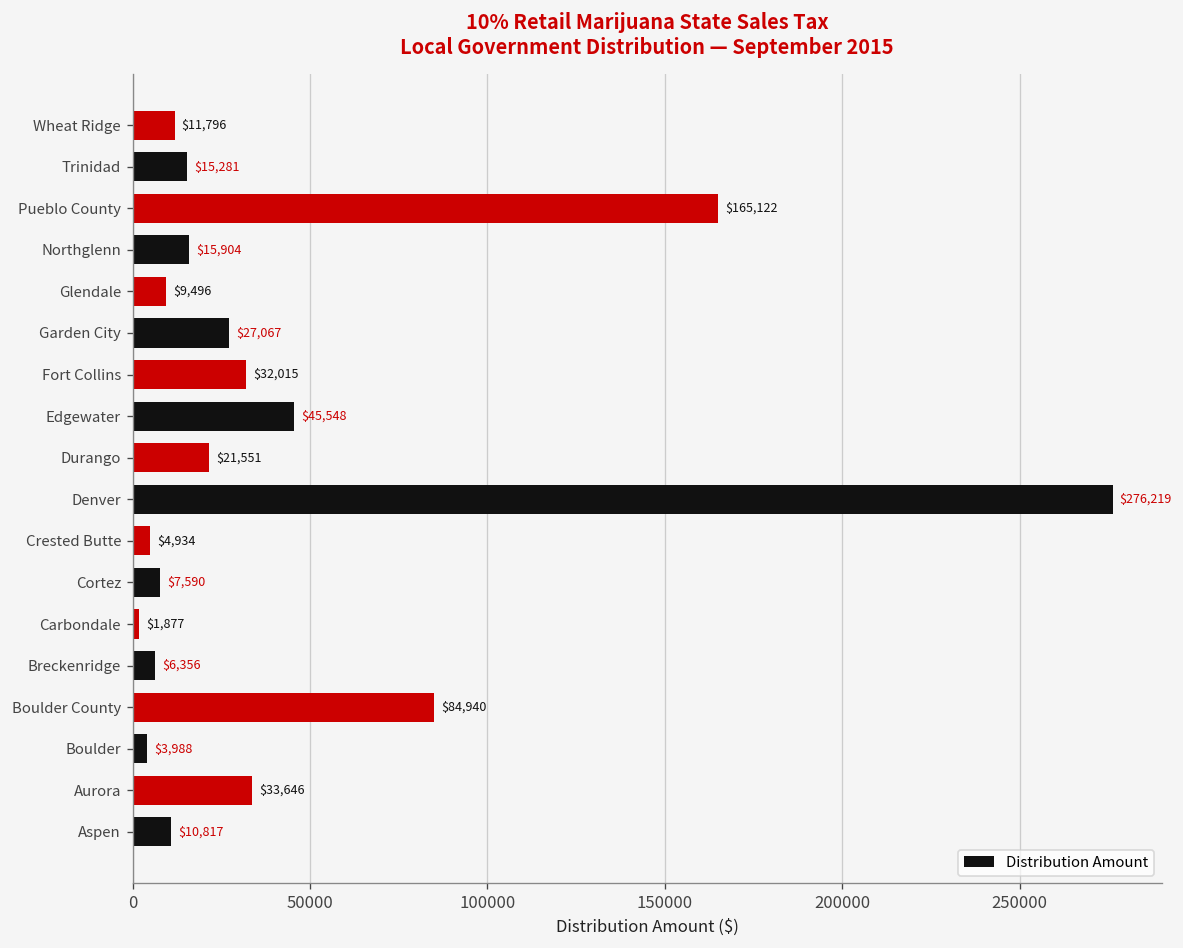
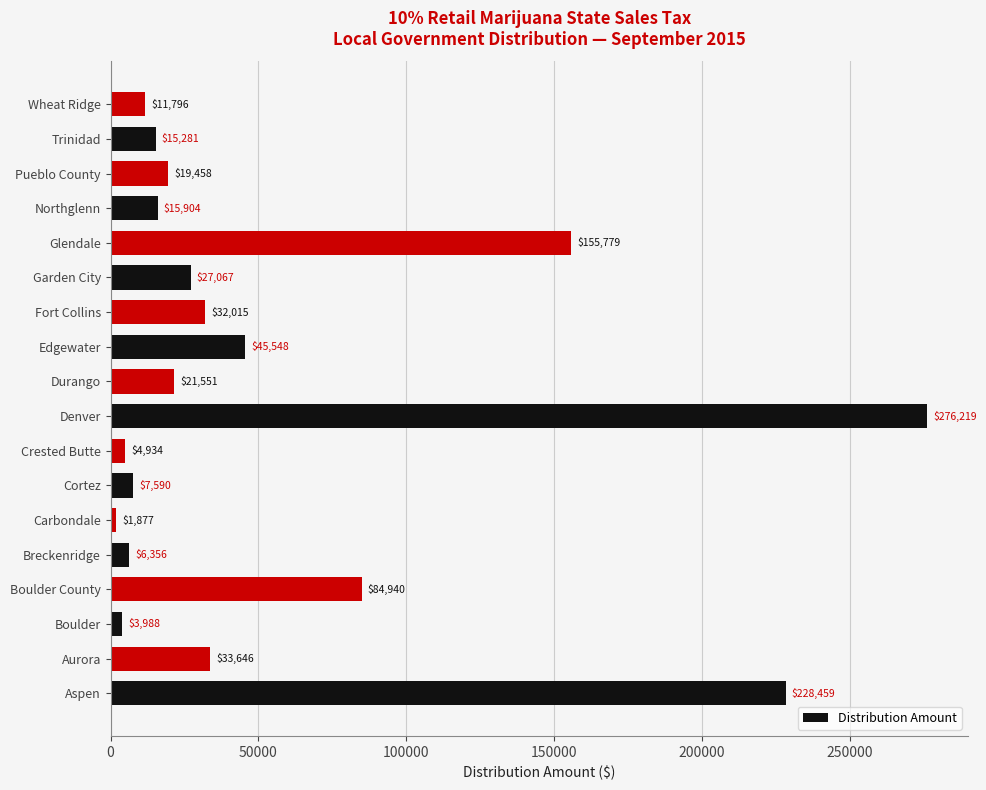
Pueblo County: $165,122 -> $19,458
Glendale: $9,496 -> $155,779
Aspen: $10,817 -> $228,459
